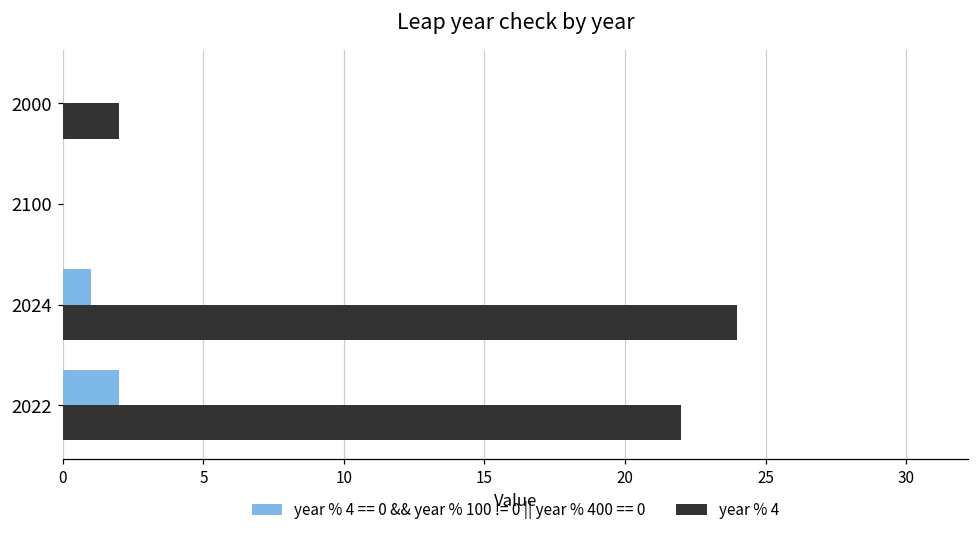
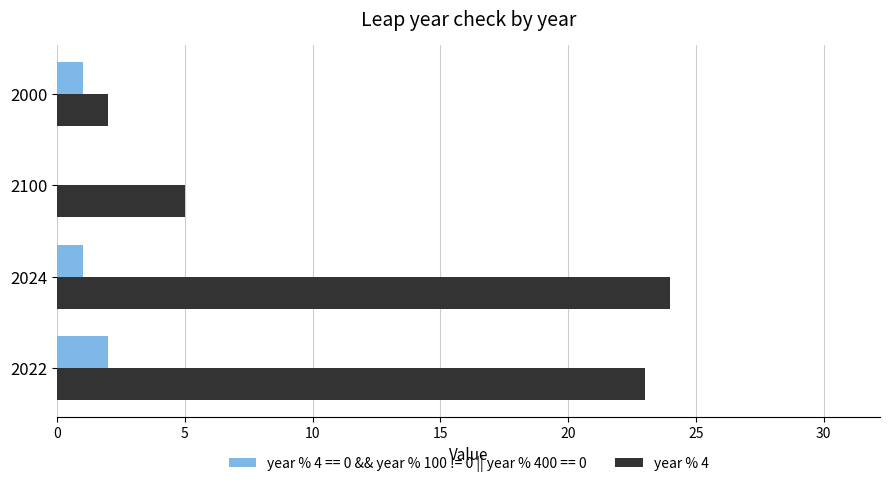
year % 4 == 0 && year % 100 != 0 || year % 400 == 0, 2000: 0 -> 1
year % 4, 2100: 0 -> 5
year % 4, 2022: 22 -> 23
